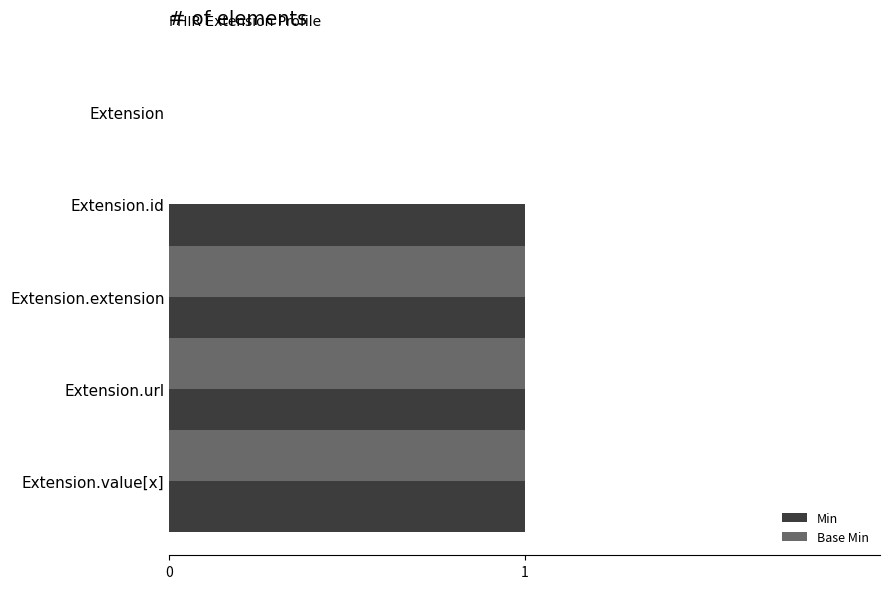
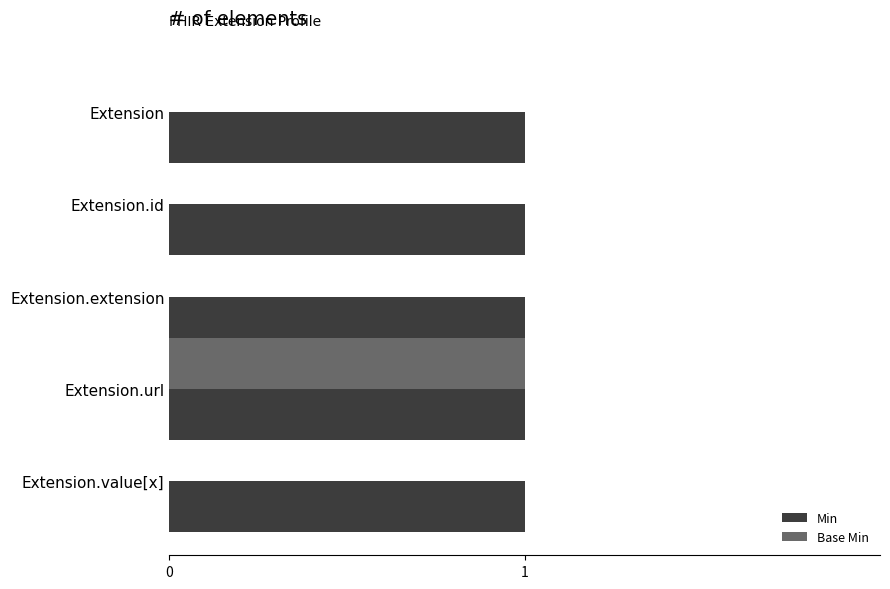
Min, Extension: 0 -> 1
Base Min, Extension.extension: 1 -> 0
Base Min, Extension.value[x]: 1 -> 0
